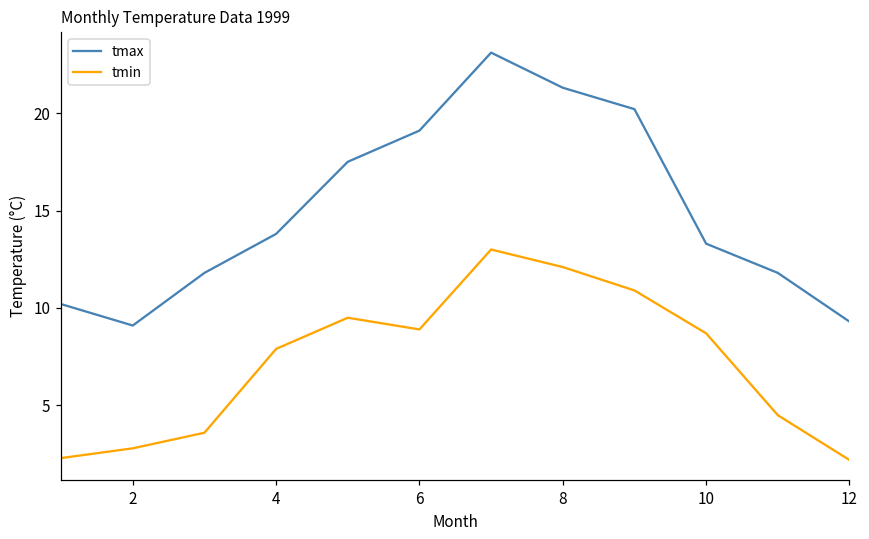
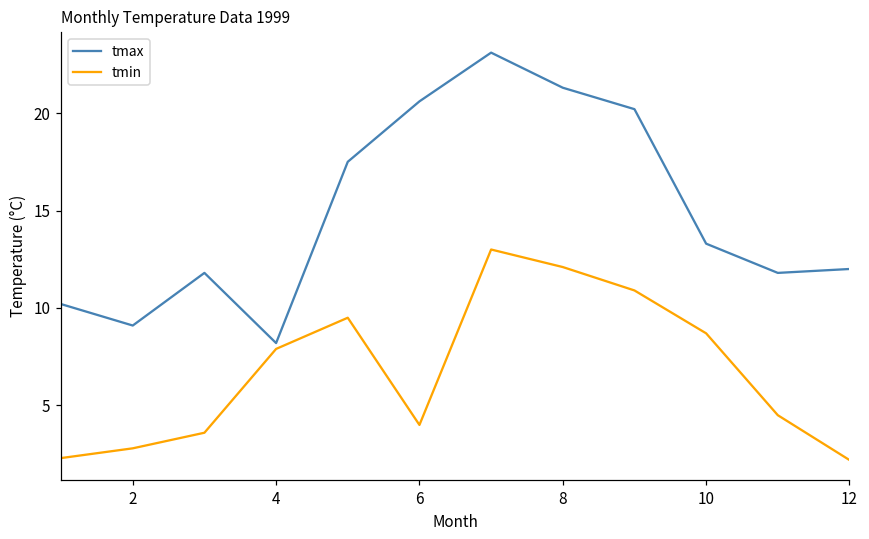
tmax, 4: 13.8 -> 8.2
tmax, 6: 19.1 -> 20.6
tmin, 6: 8.9 -> 4.0
tmax, 12: 9.3 -> 12.0
